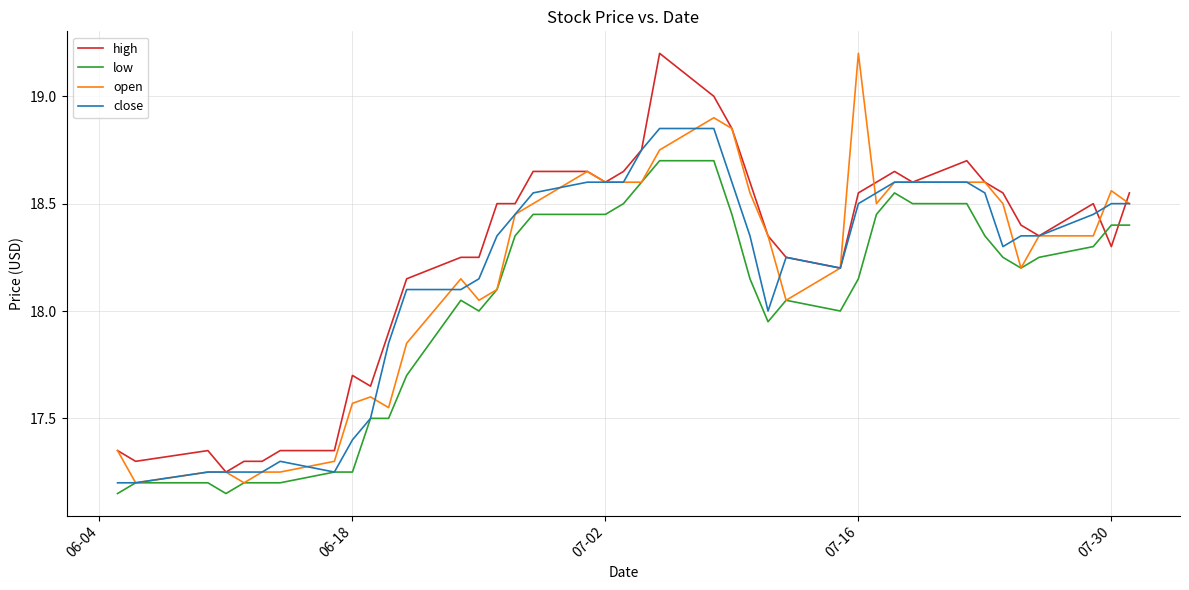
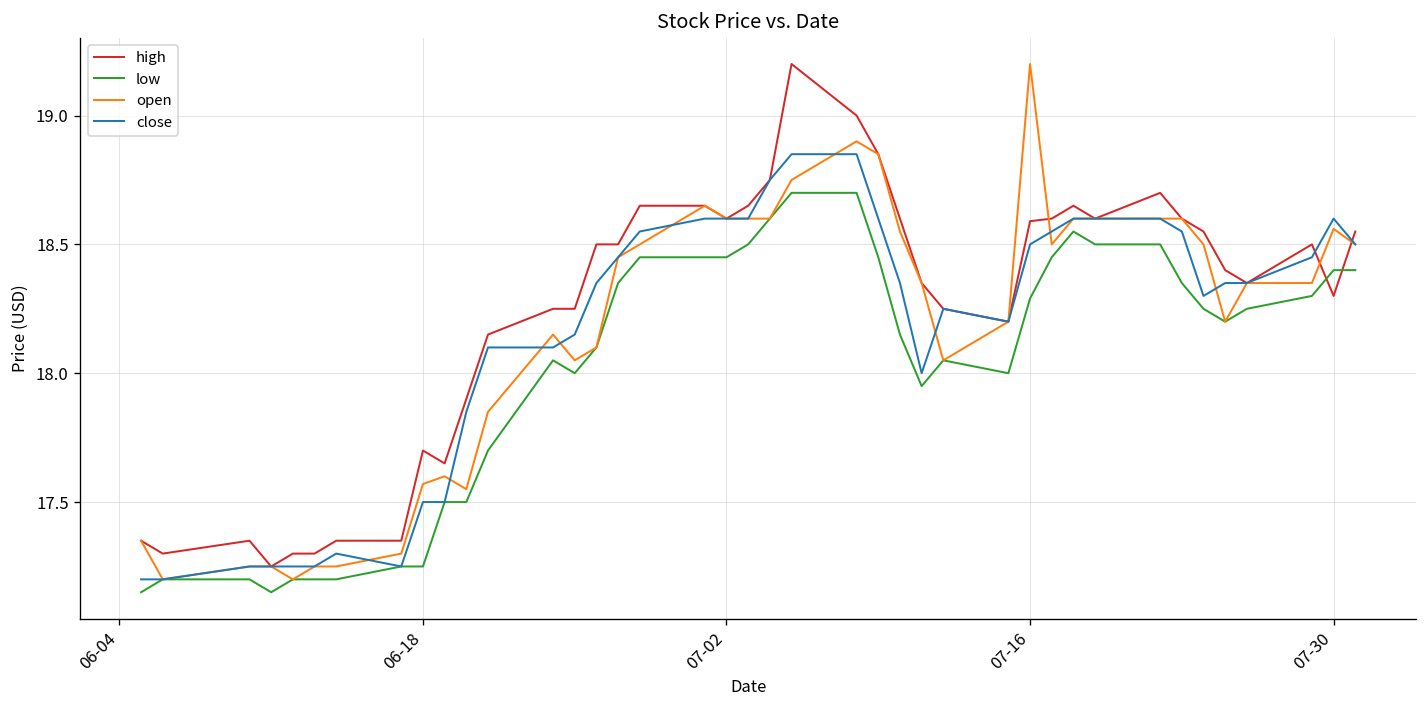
close, 06-18: 17.4 -> 17.5
high, 07-16: 18.55 -> 18.59
low, 07-16: 18.15 -> 18.29
close, 07-30: 18.5 -> 18.6
